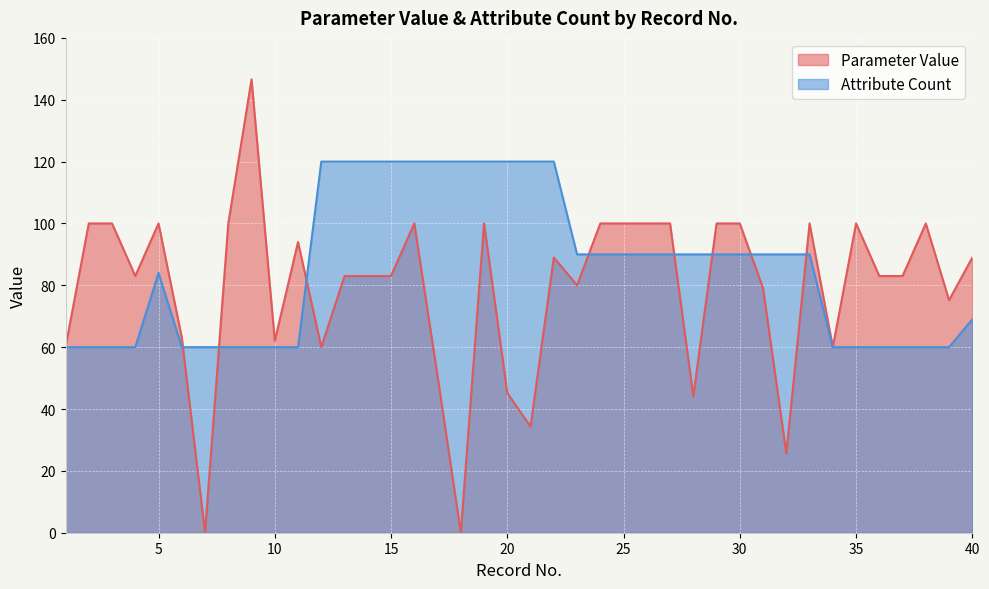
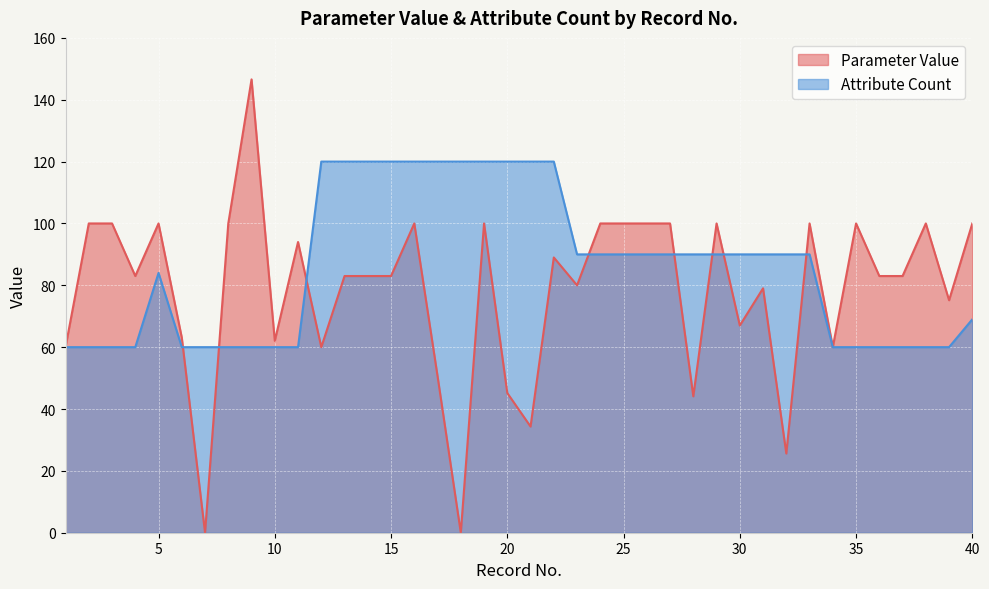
Parameter Value, 30: 100 -> 67
Parameter Value, 40: 89 -> 100
